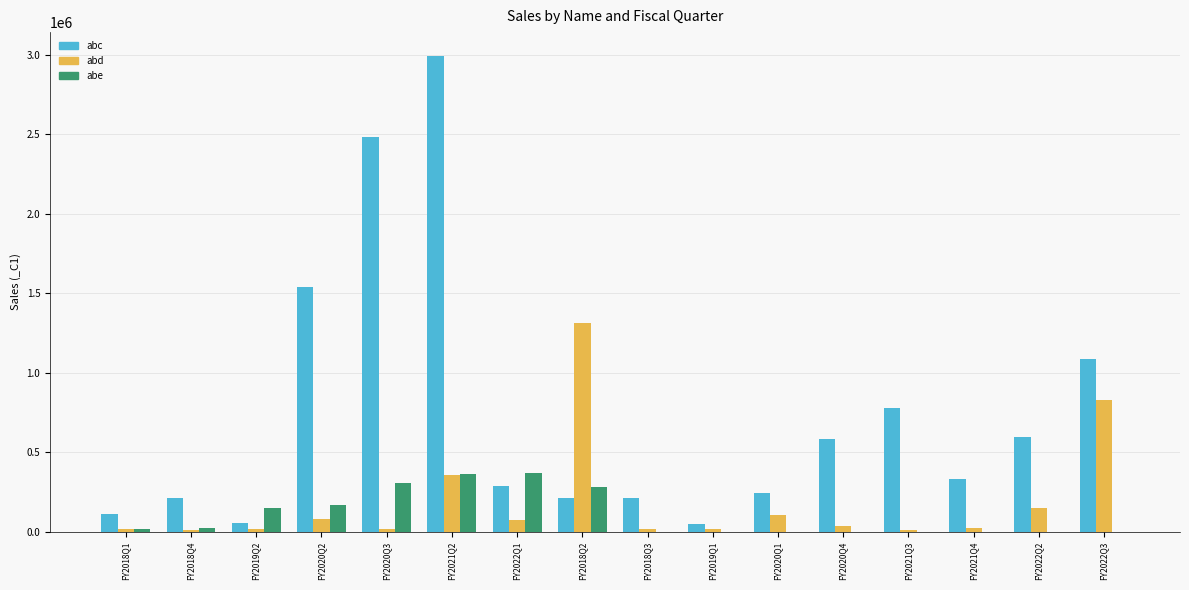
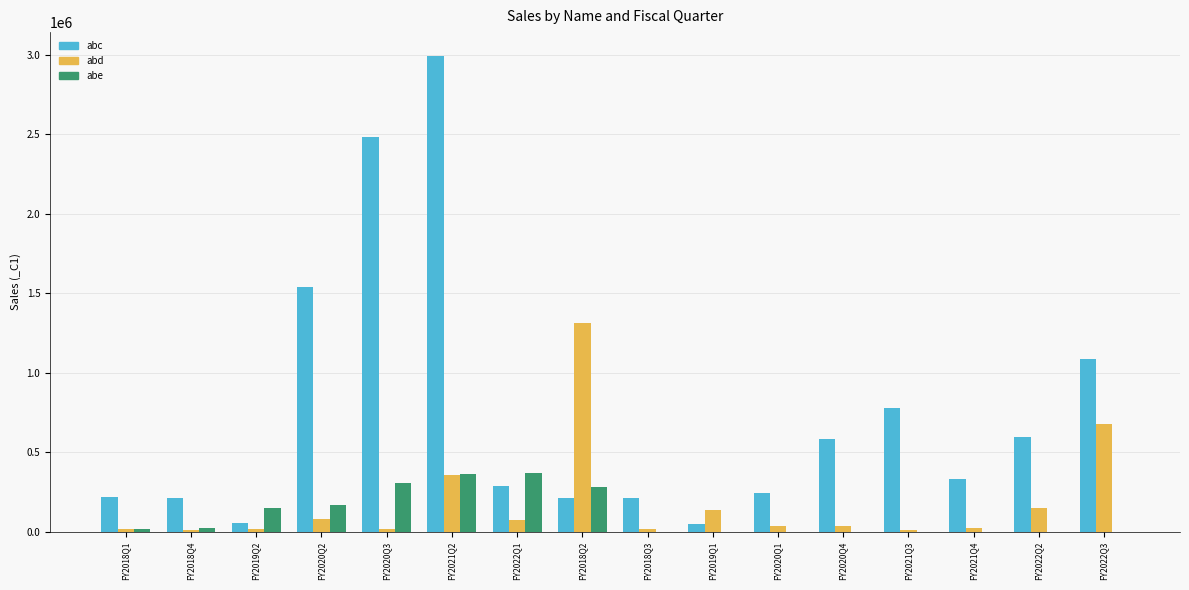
abc, FY2018Q1: 110000 -> 220000
abd, FY2019Q1: 20000 -> 140000
abd, FY2020Q1: 100000 -> 40000
abd, FY2022Q3: 830000 -> 680000
